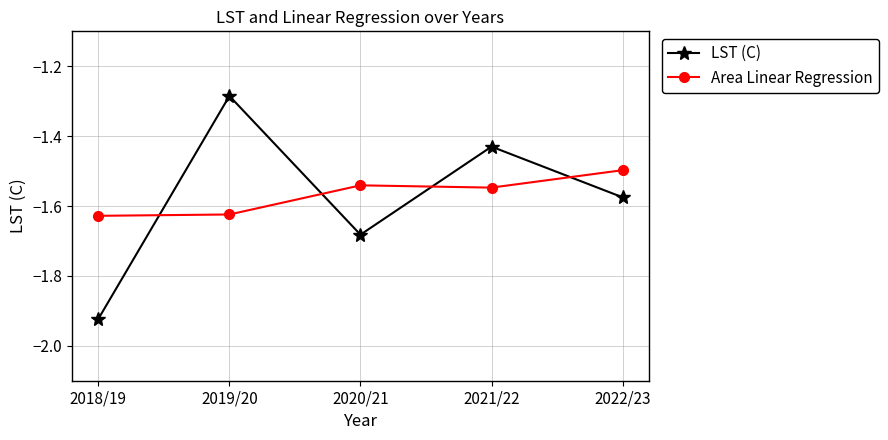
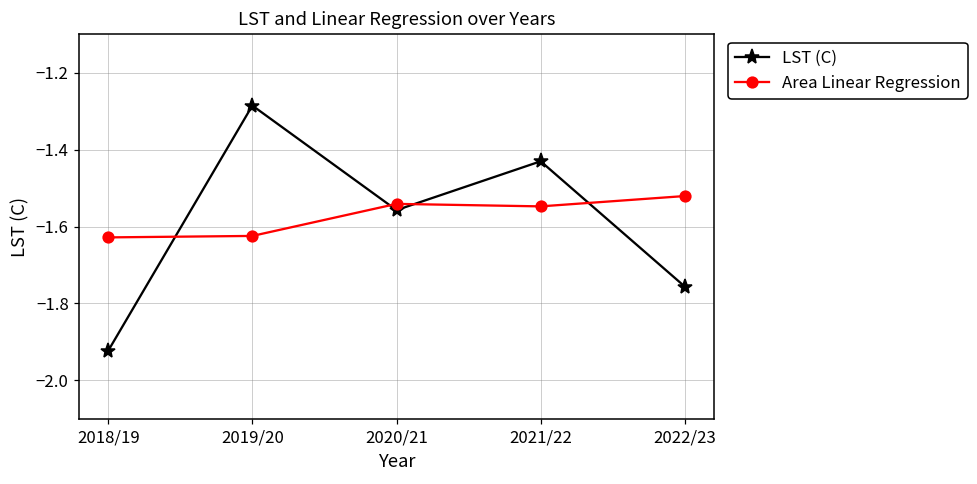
LST (C), 2020/21: -1.68 -> -1.56
LST (C), 2022/23: -1.58 -> -1.76
Area Linear Regression, 2022/23: -1.50 -> -1.52
